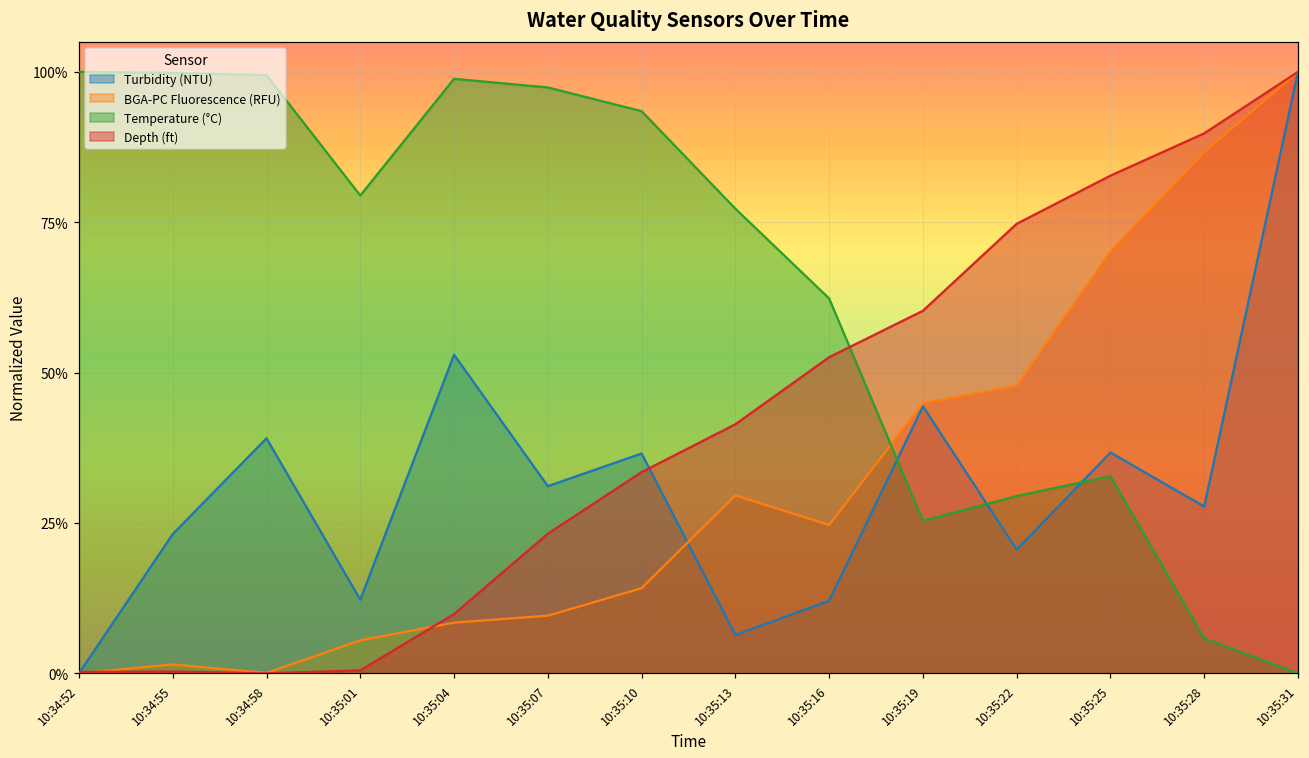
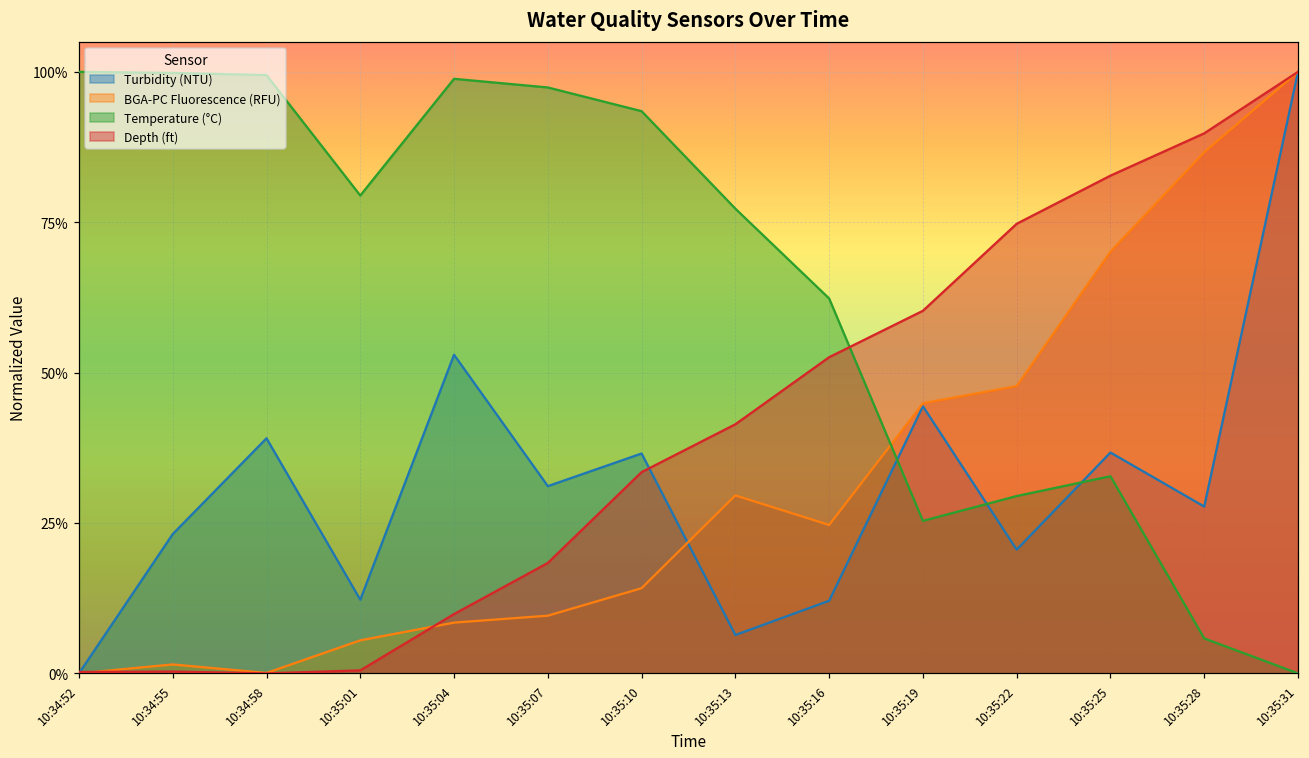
Depth (ft), 10:35:07: 23% -> 18%
